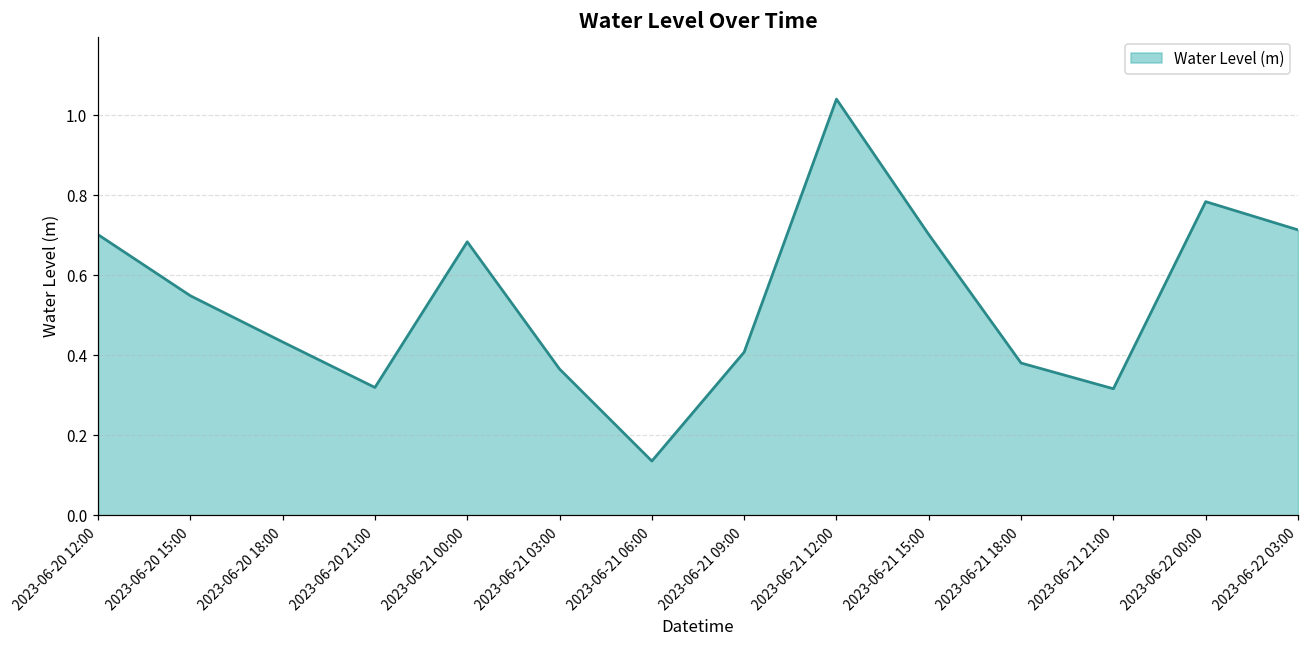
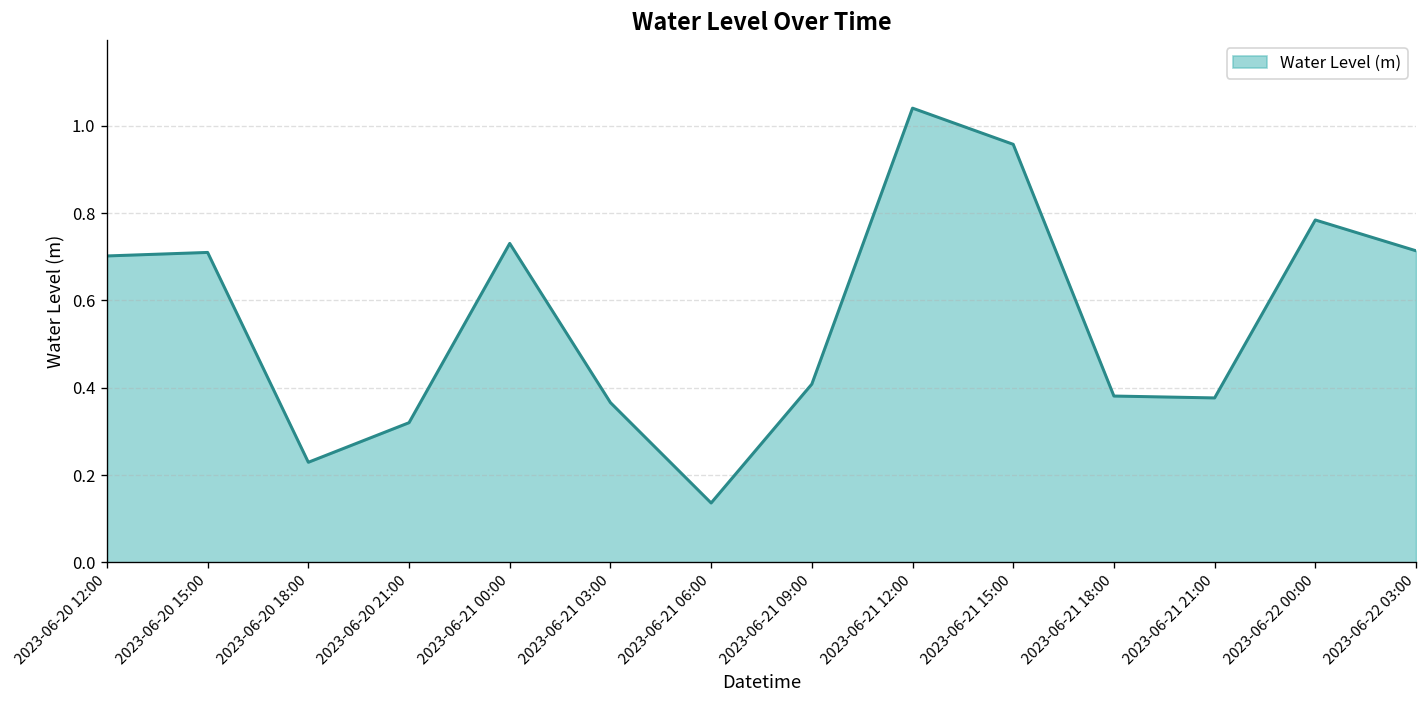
2023-06-20 15:00: 0.55 -> 0.71
2023-06-20 18:00: 0.43 -> 0.23
2023-06-21 00:00: 0.68 -> 0.73
2023-06-21 15:00: 0.70 -> 0.96
2023-06-21 21:00: 0.32 -> 0.38
